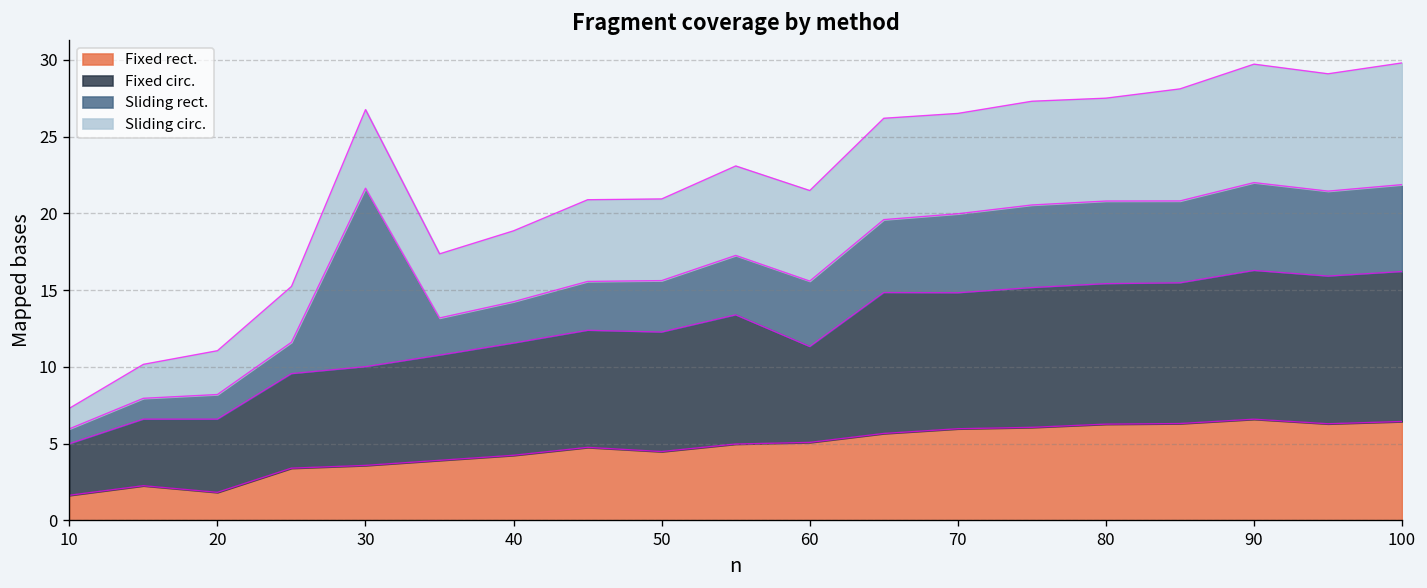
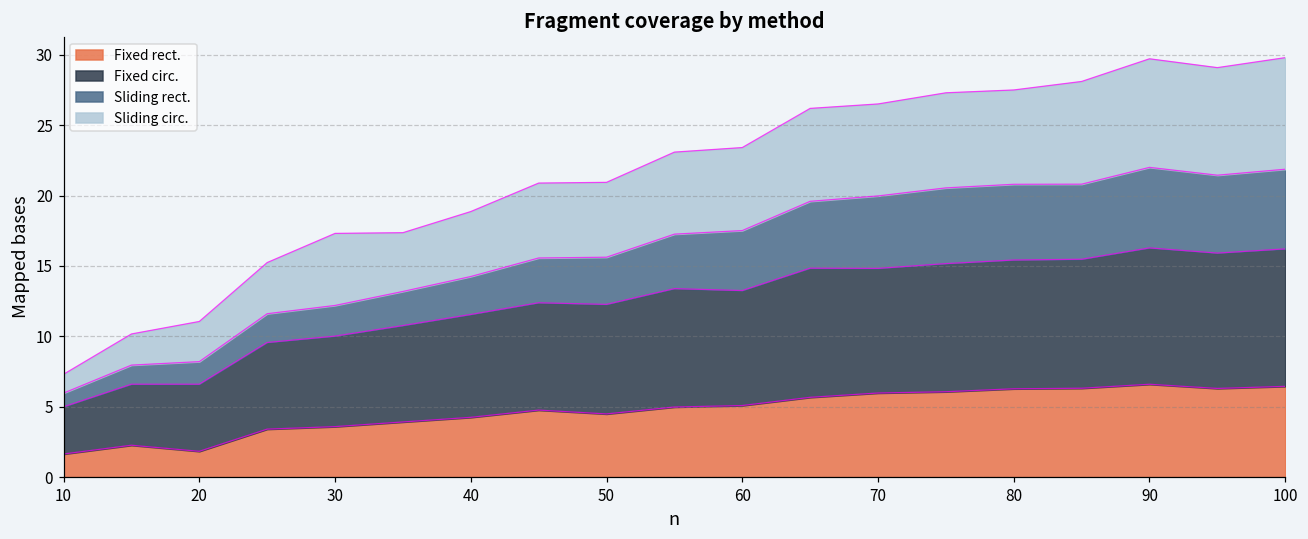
Sliding rect., 30: 11.6 -> 2.2
Fixed circ., 60: 6.2 -> 8.2
